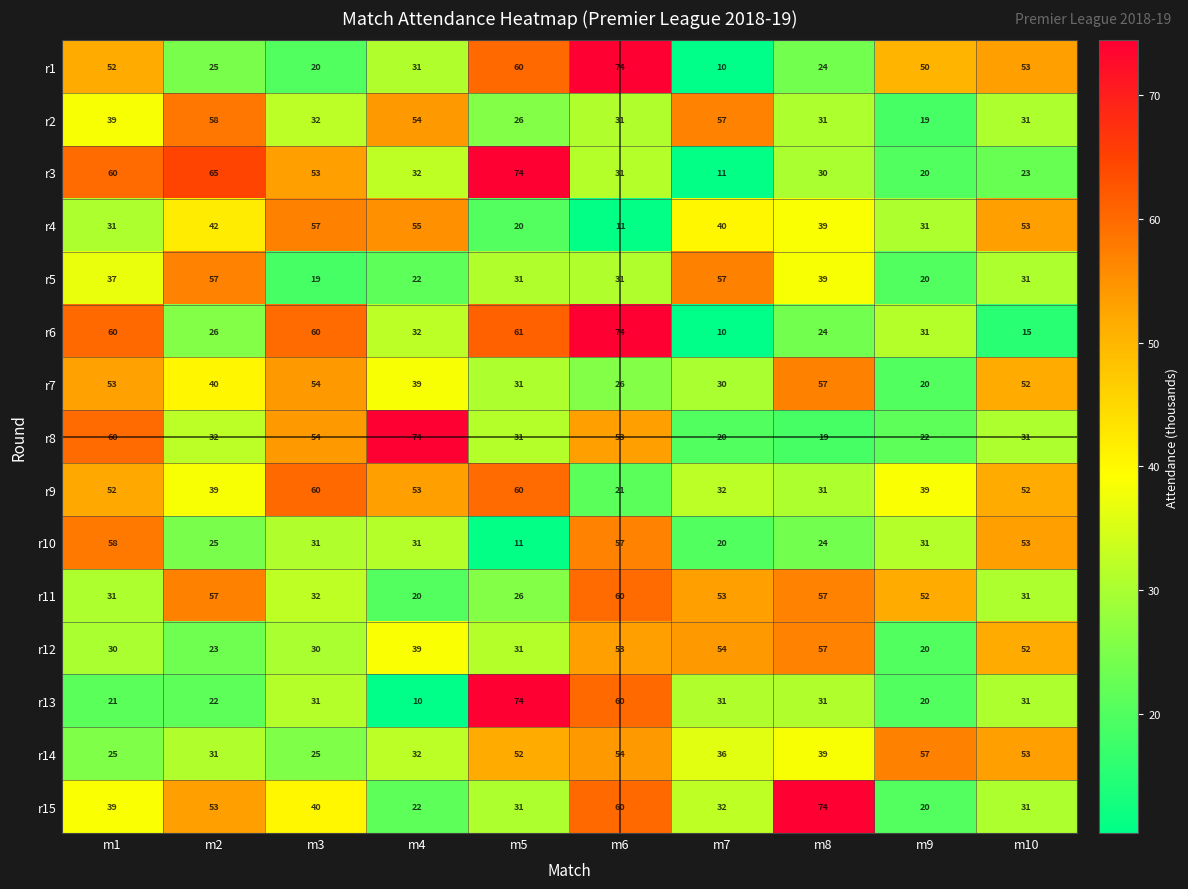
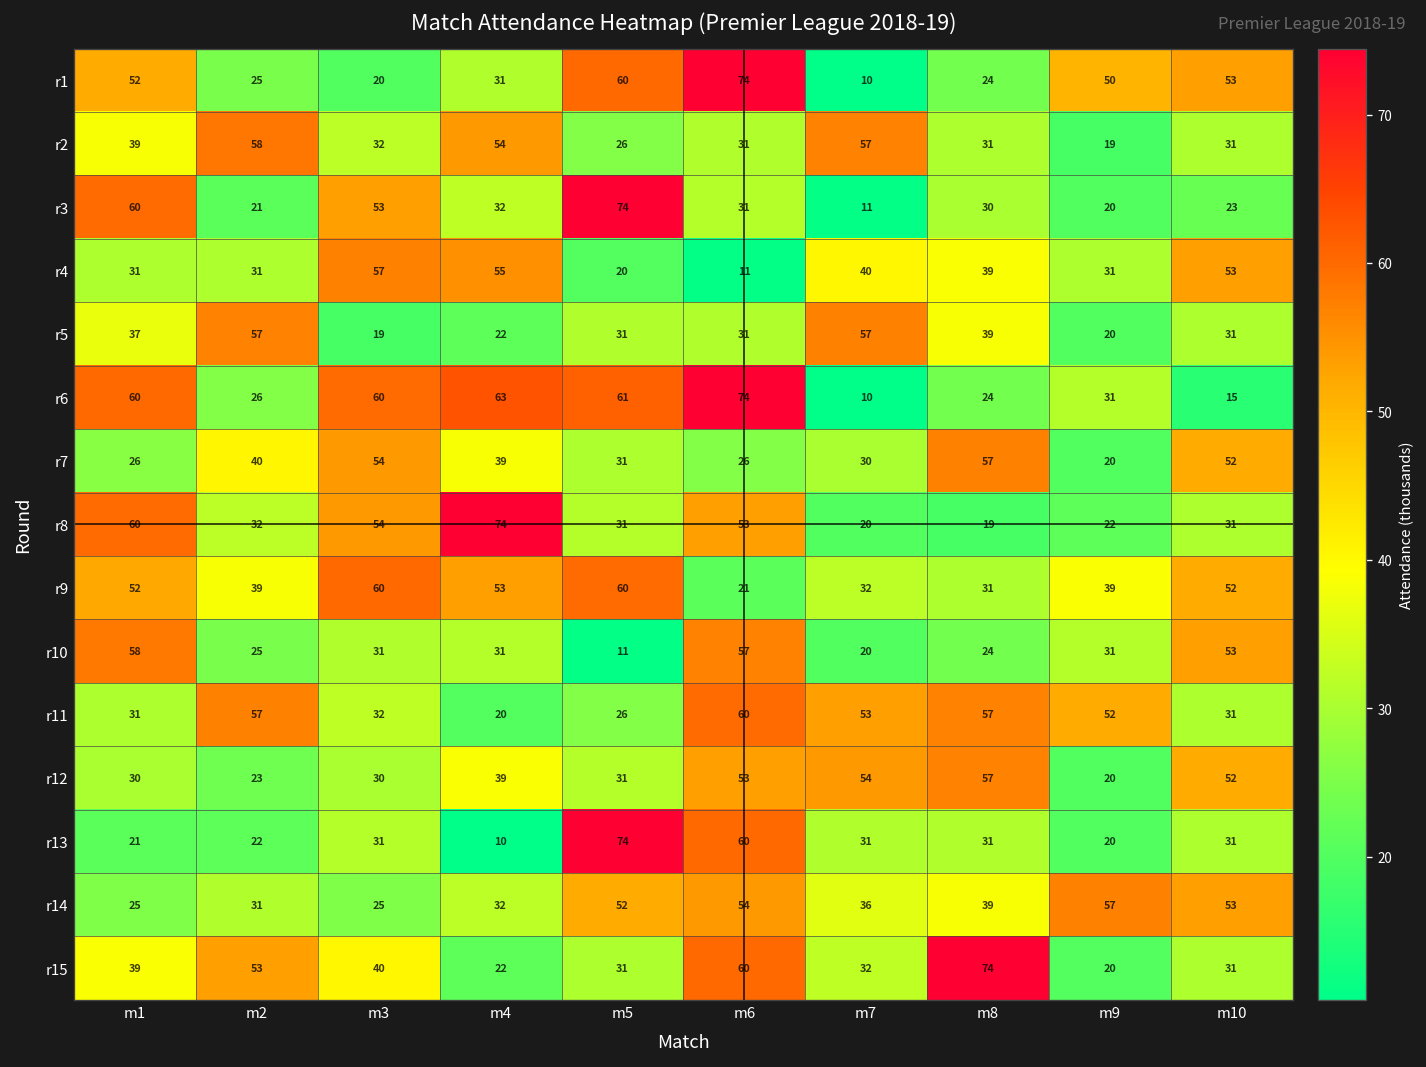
r3, m2: 65 -> 21
r4, m2: 42 -> 31
r6, m4: 32 -> 63
r7, m1: 53 -> 26
